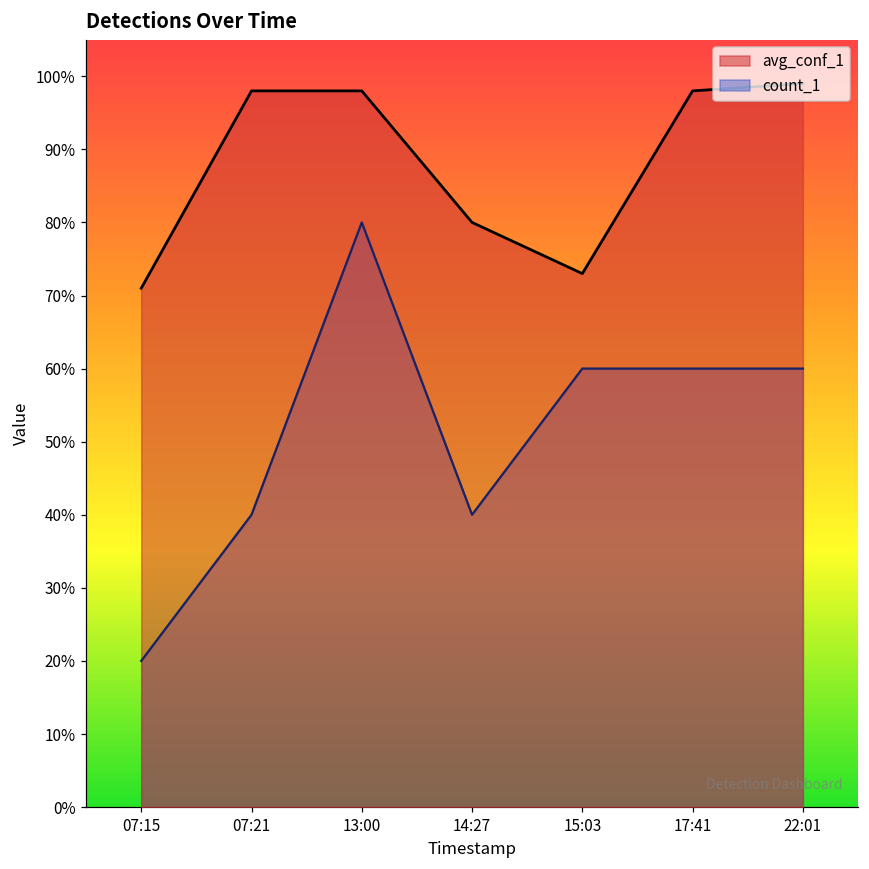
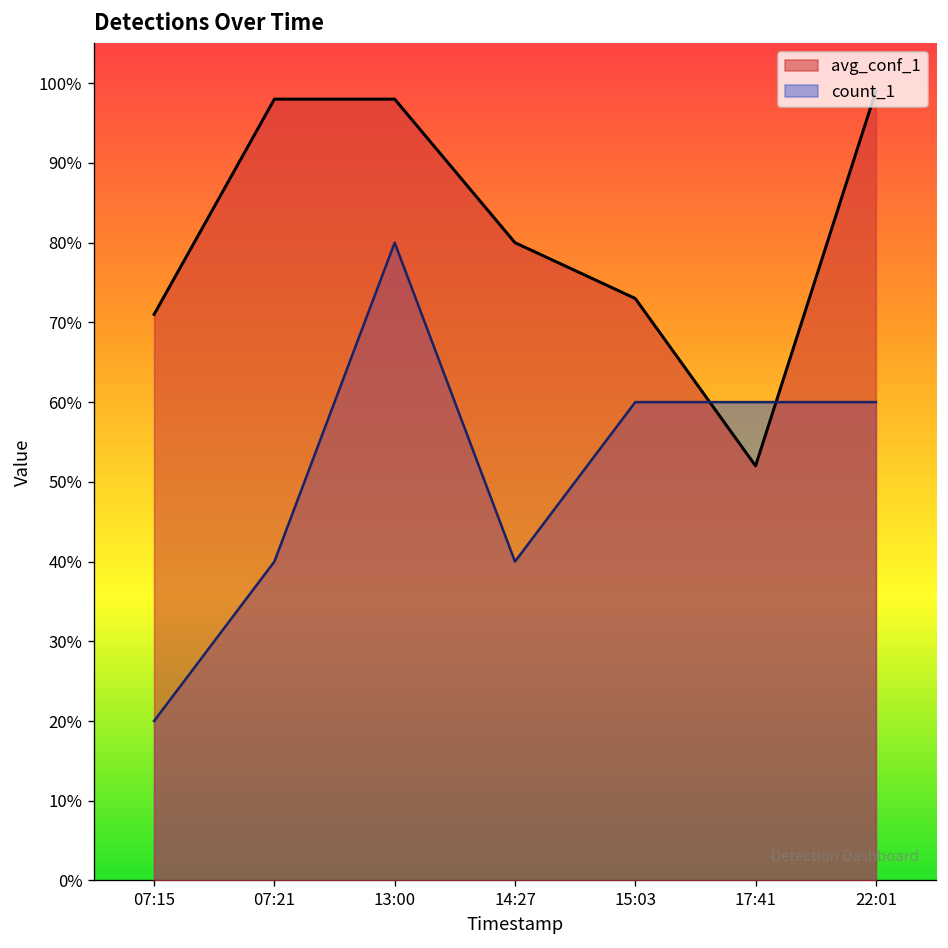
avg_conf_1, 17:41: 98% -> 52%
